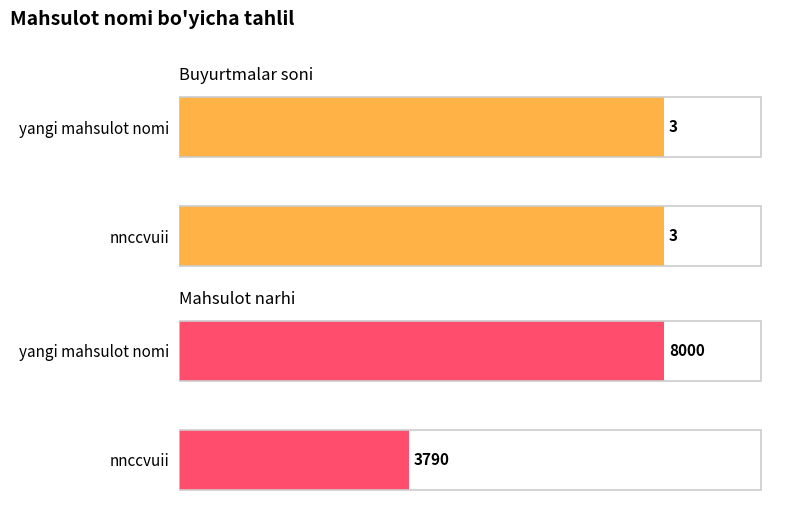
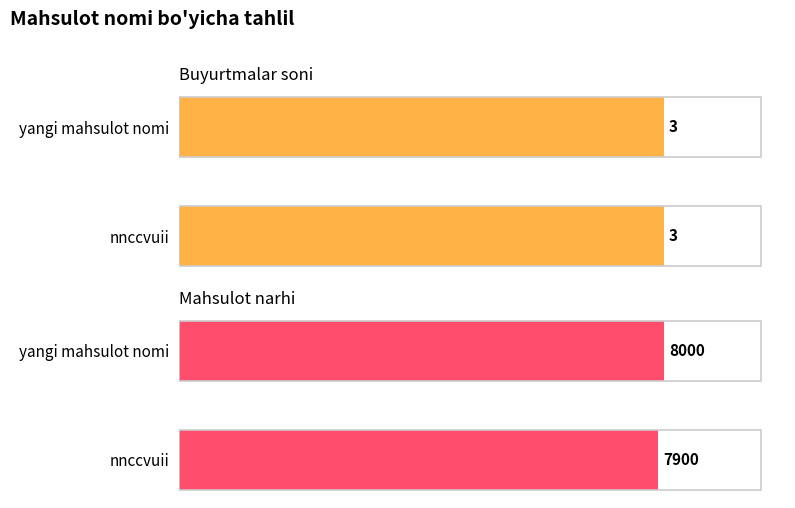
Mahsulot narhi, nnccvuii: 3790 -> 7900
